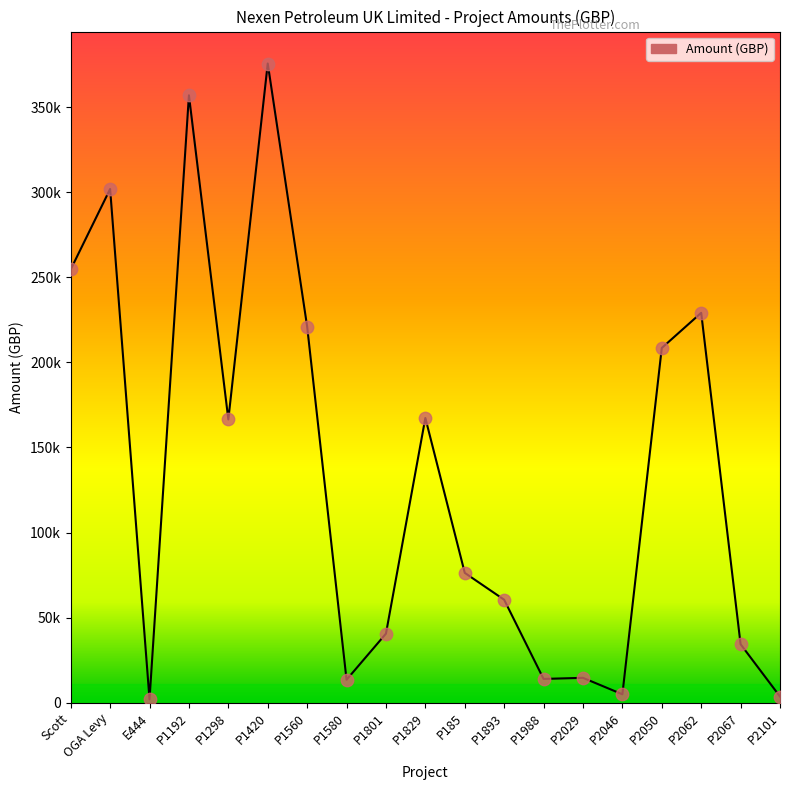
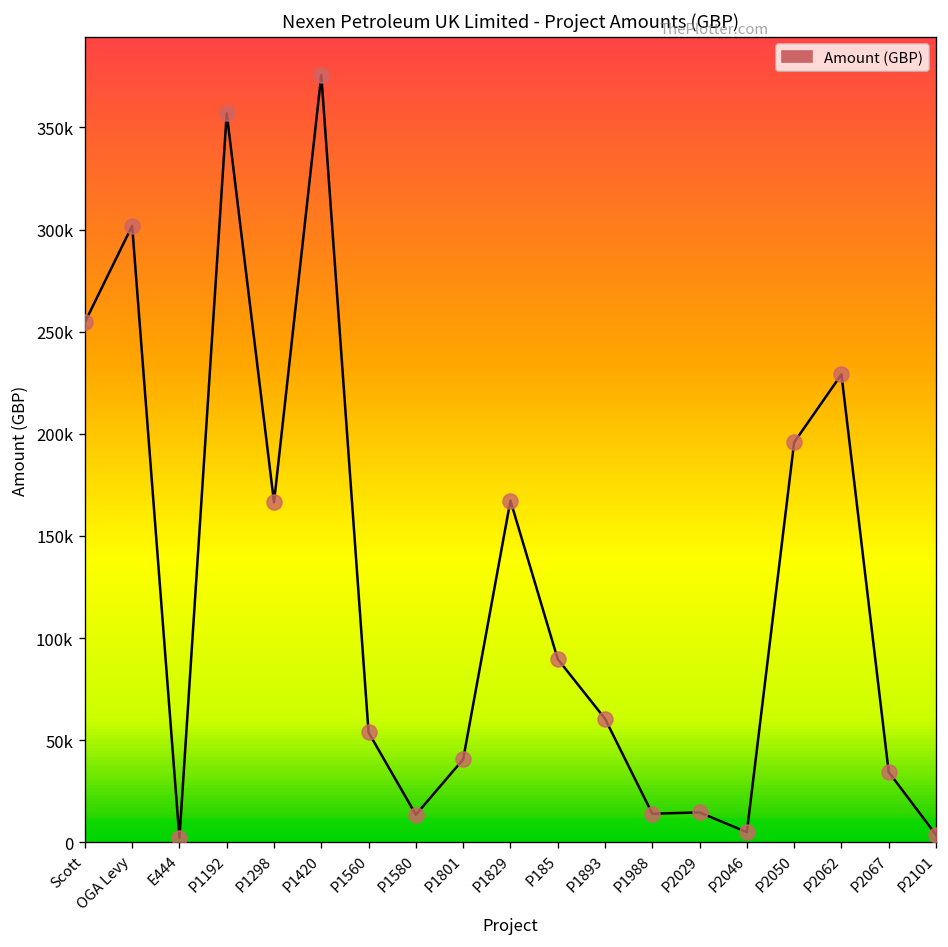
P1560: 221000 -> 54000
P185: 76000 -> 90000
P2050: 208000 -> 196000
